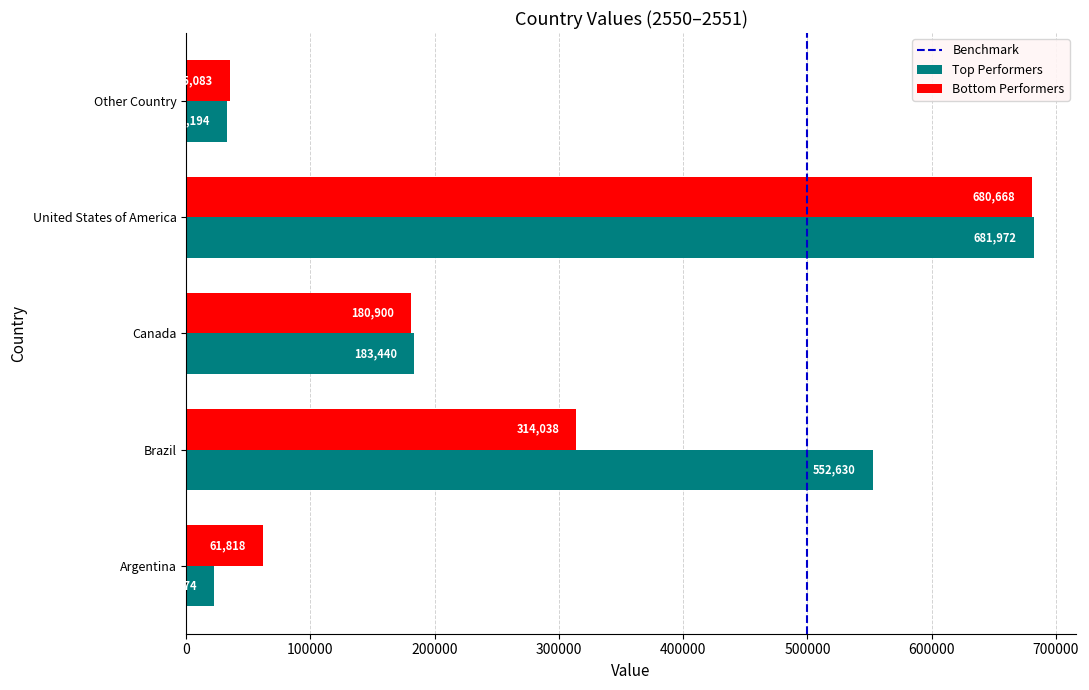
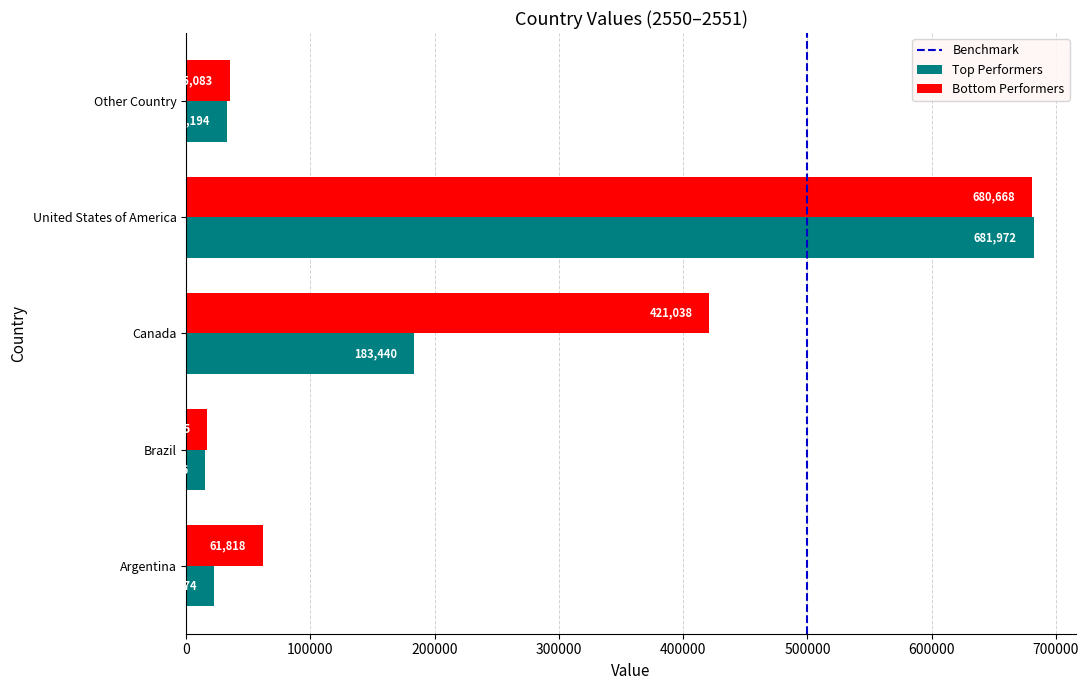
Bottom Performers, Canada: 180,900 -> 421,038
Bottom Performers, Brazil: 314000 -> 17000
Top Performers, Brazil: 553000 -> 15000
